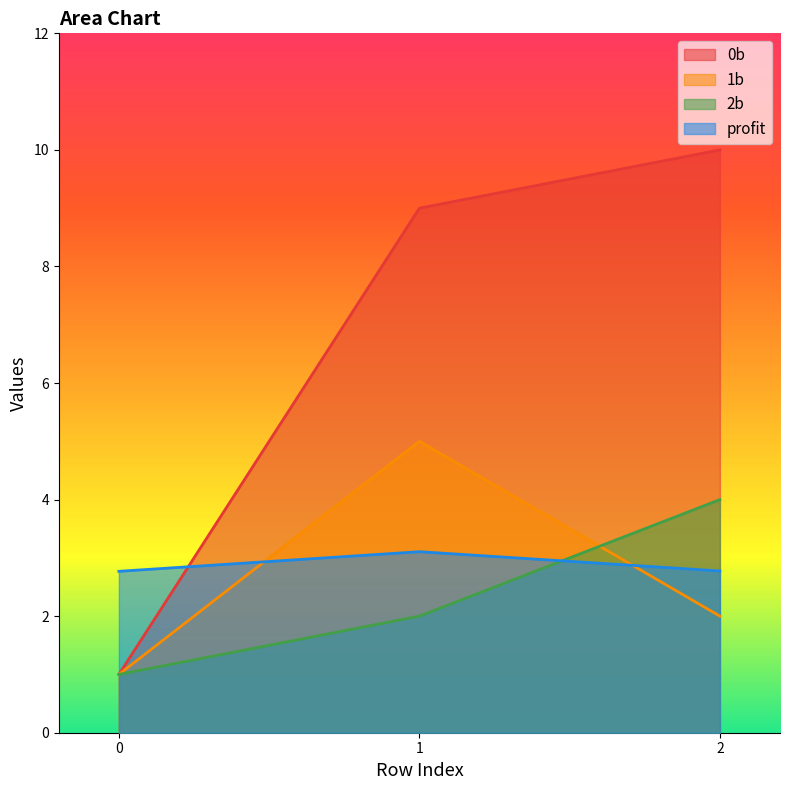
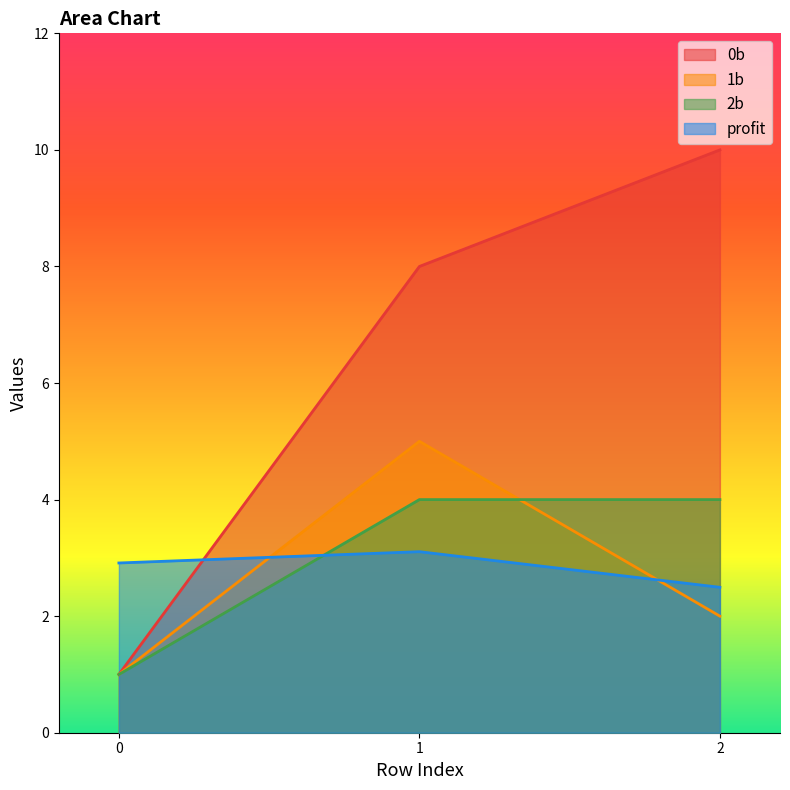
profit, 0: 2.8 -> 2.9
0b, 1: 9 -> 8
2b, 1: 2 -> 4
profit, 2: 2.8 -> 2.5
